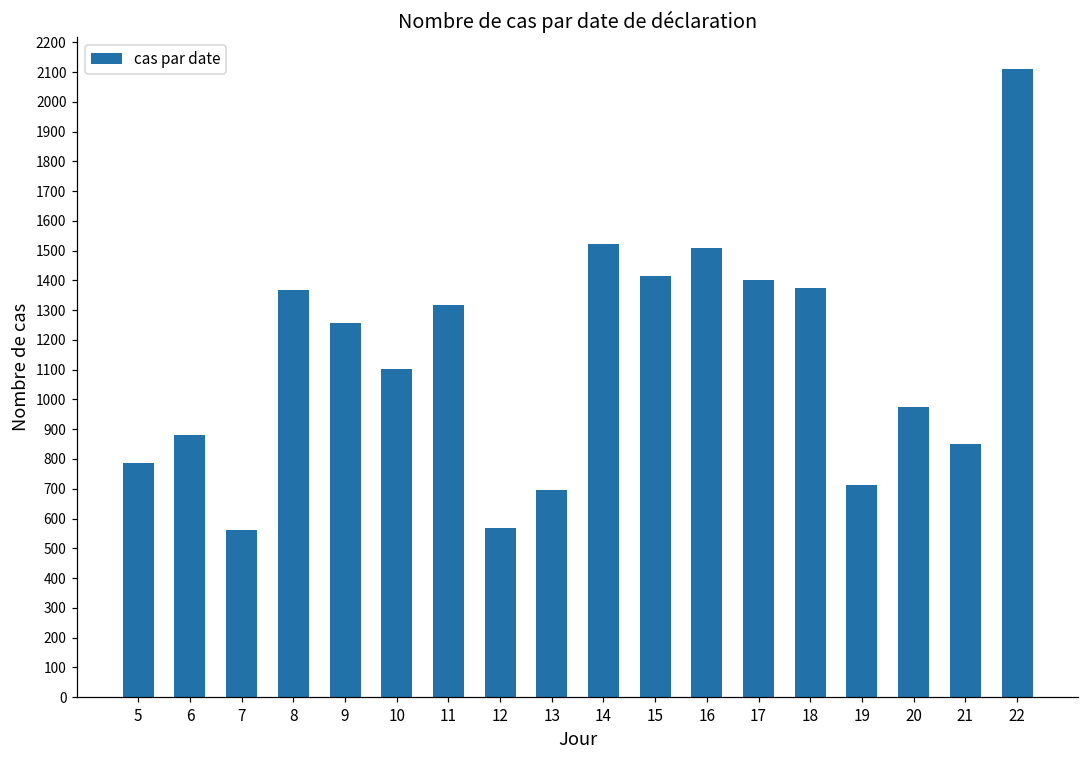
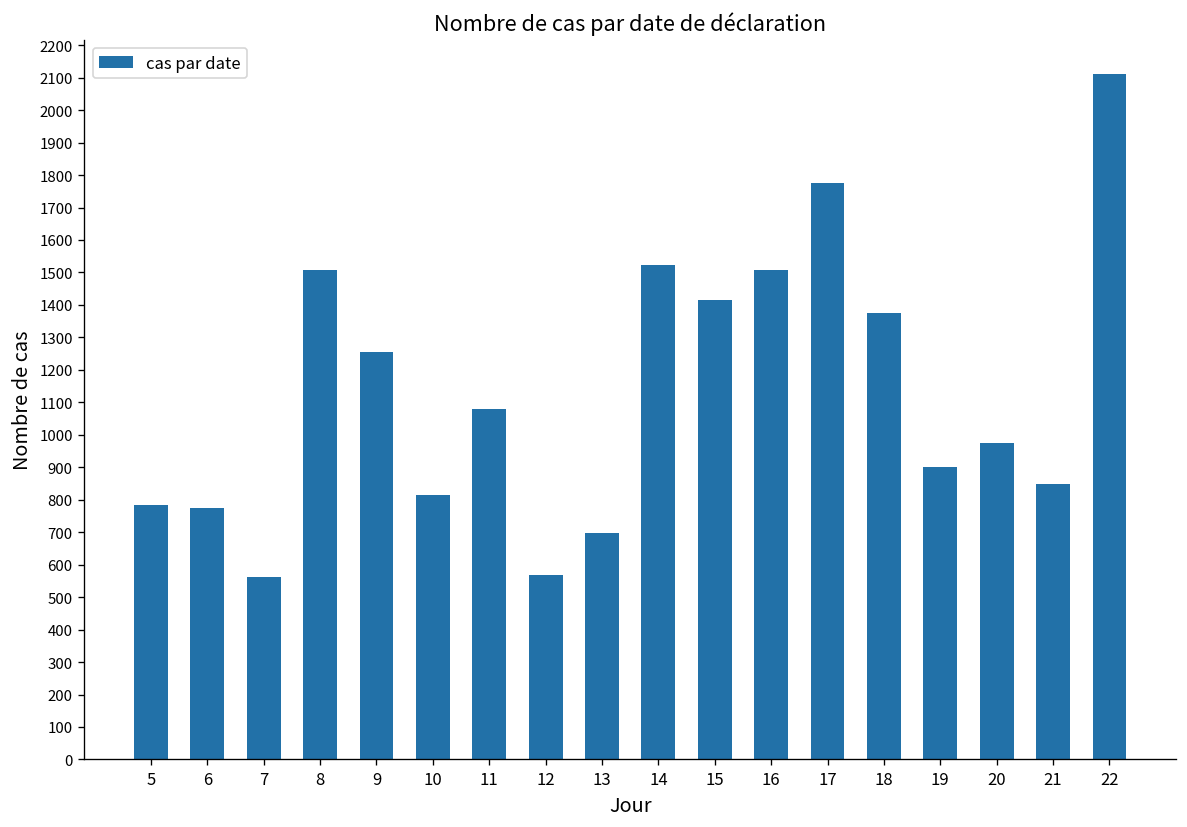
6: 880 -> 780
8: 1370 -> 1510
10: 1100 -> 810
11: 1320 -> 1080
17: 1400 -> 1780
19: 710 -> 900
